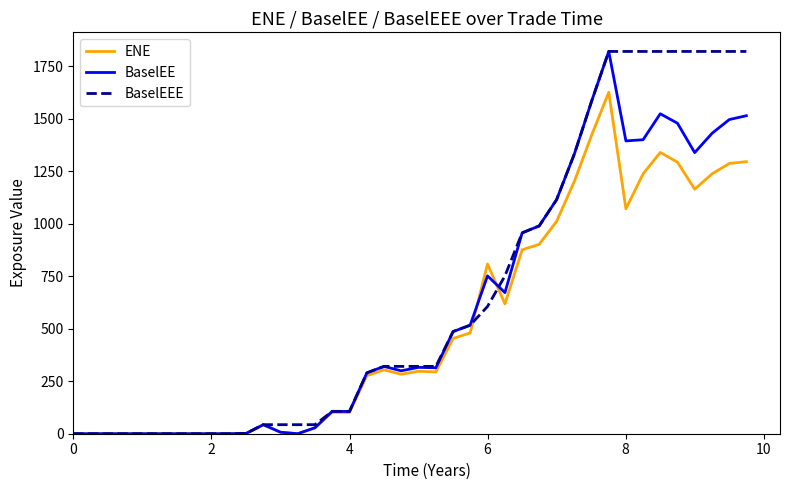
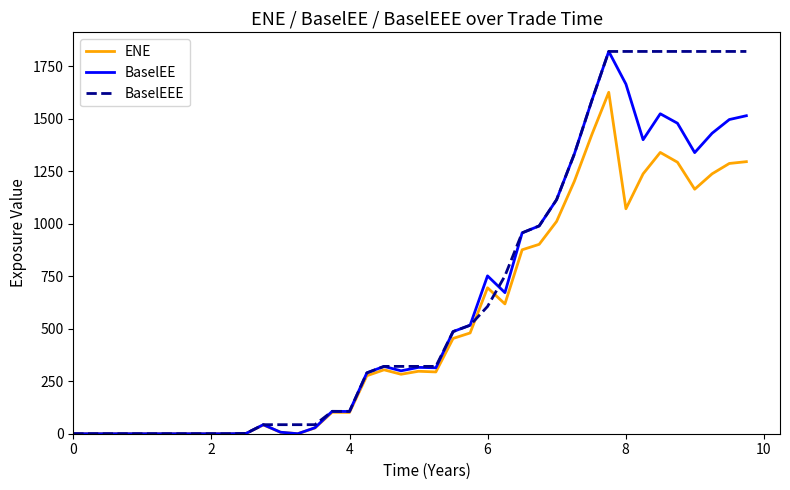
ENE, 6: 810 -> 700
BaselEE, 8: 1400 -> 1670
